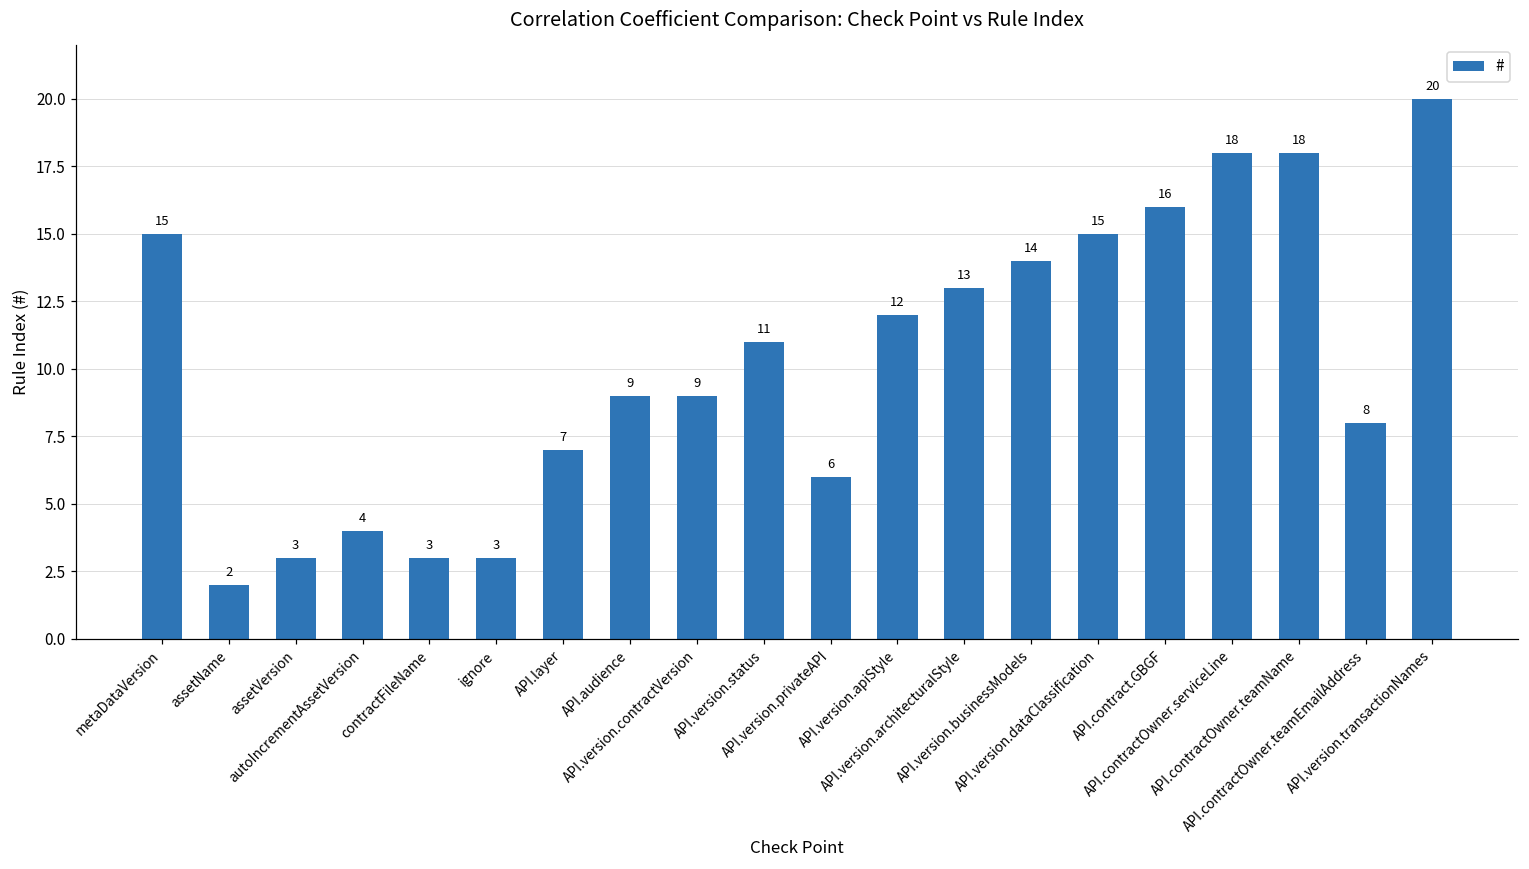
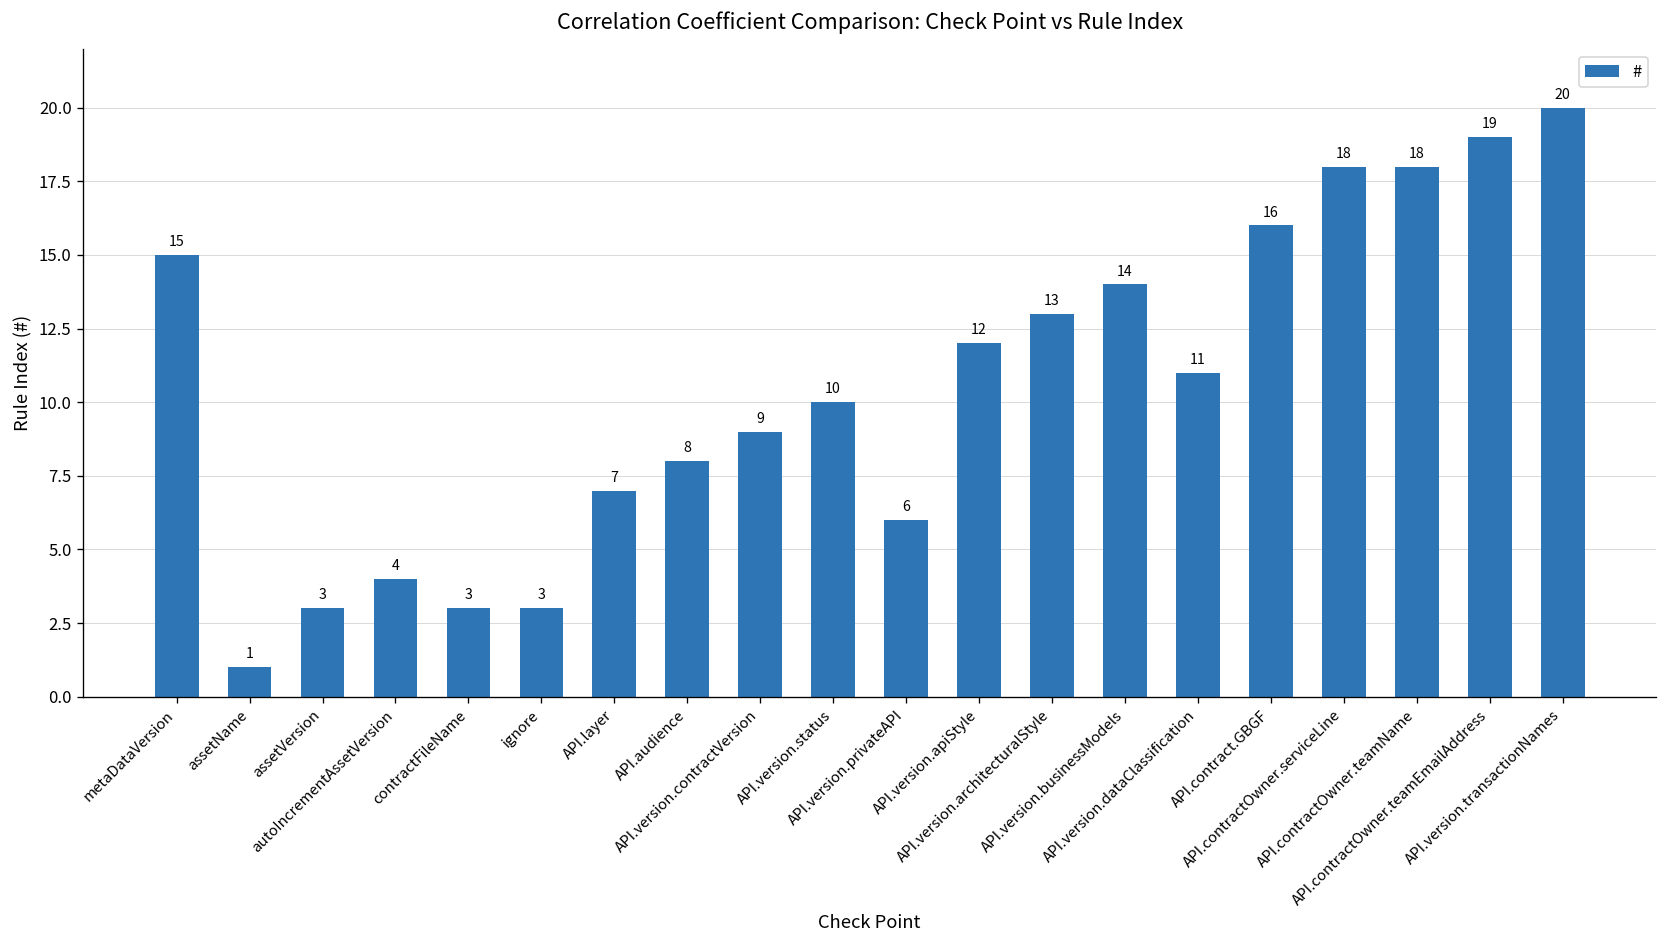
assetName: 2 -> 1
API.audience: 9 -> 8
API.version.status: 11 -> 10
API.version.dataClassification: 15 -> 11
API.contractOwner.teamEmailAddress: 8 -> 19
